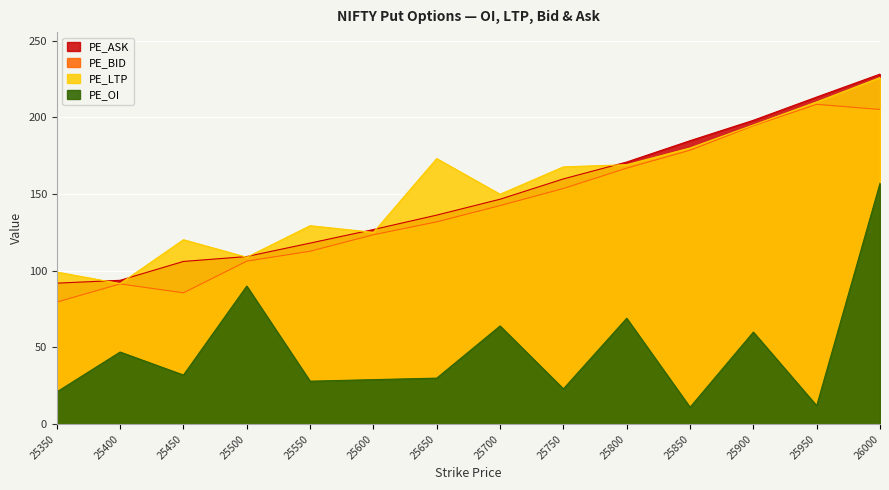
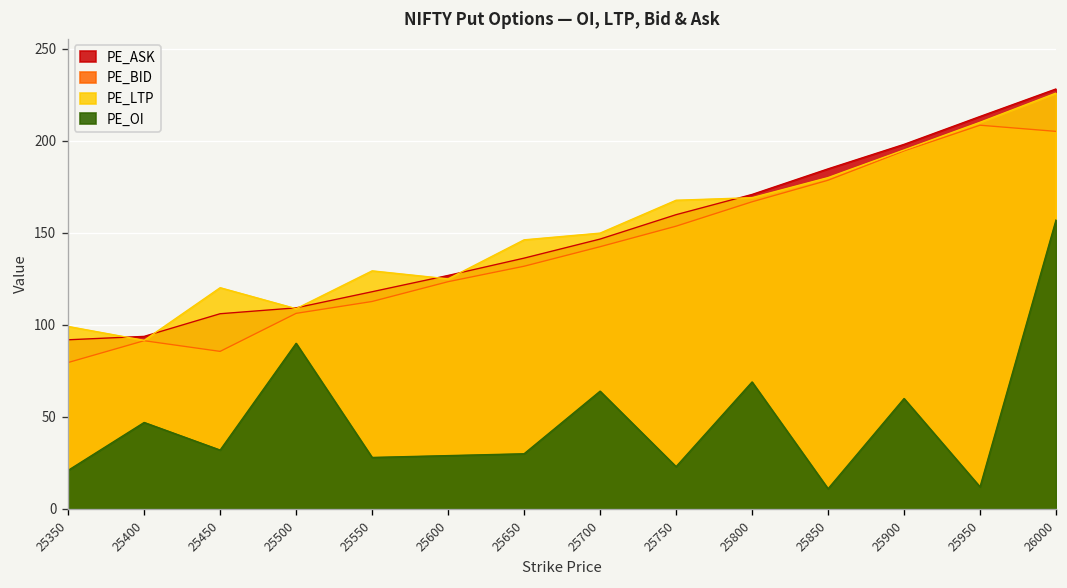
PE_LTP, 25650: 173 -> 146
